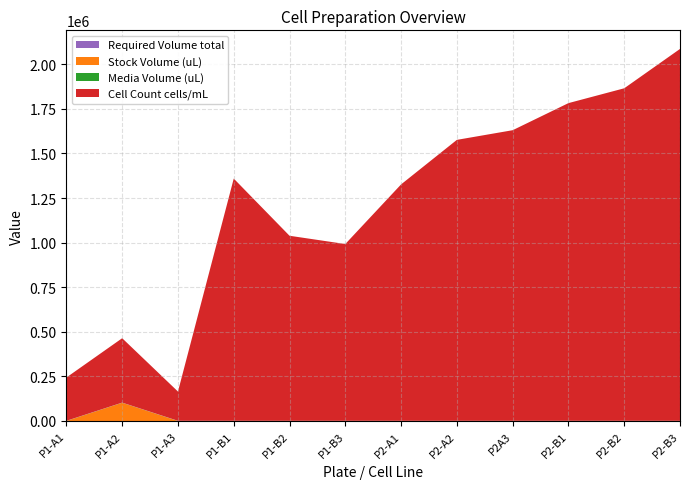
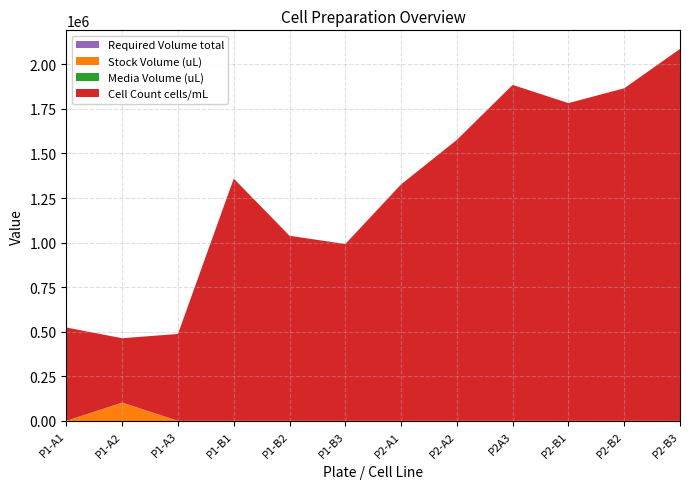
Cell Count cells/mL, P1-A1: 240000 -> 520000
Cell Count cells/mL, P1-A3: 160000 -> 490000
Cell Count cells/mL, P2A3: 1630000 -> 1880000
